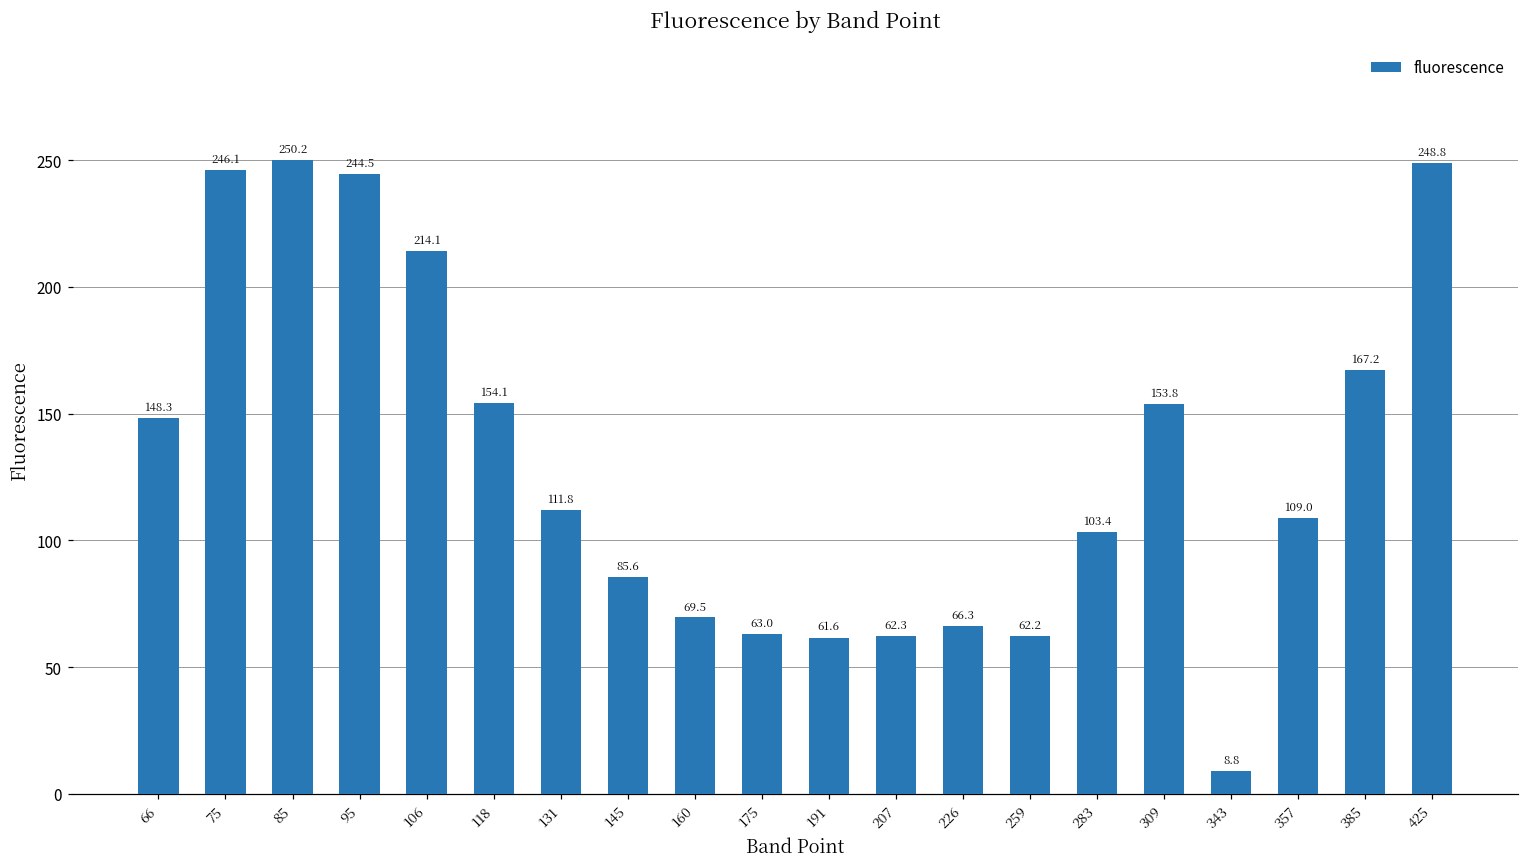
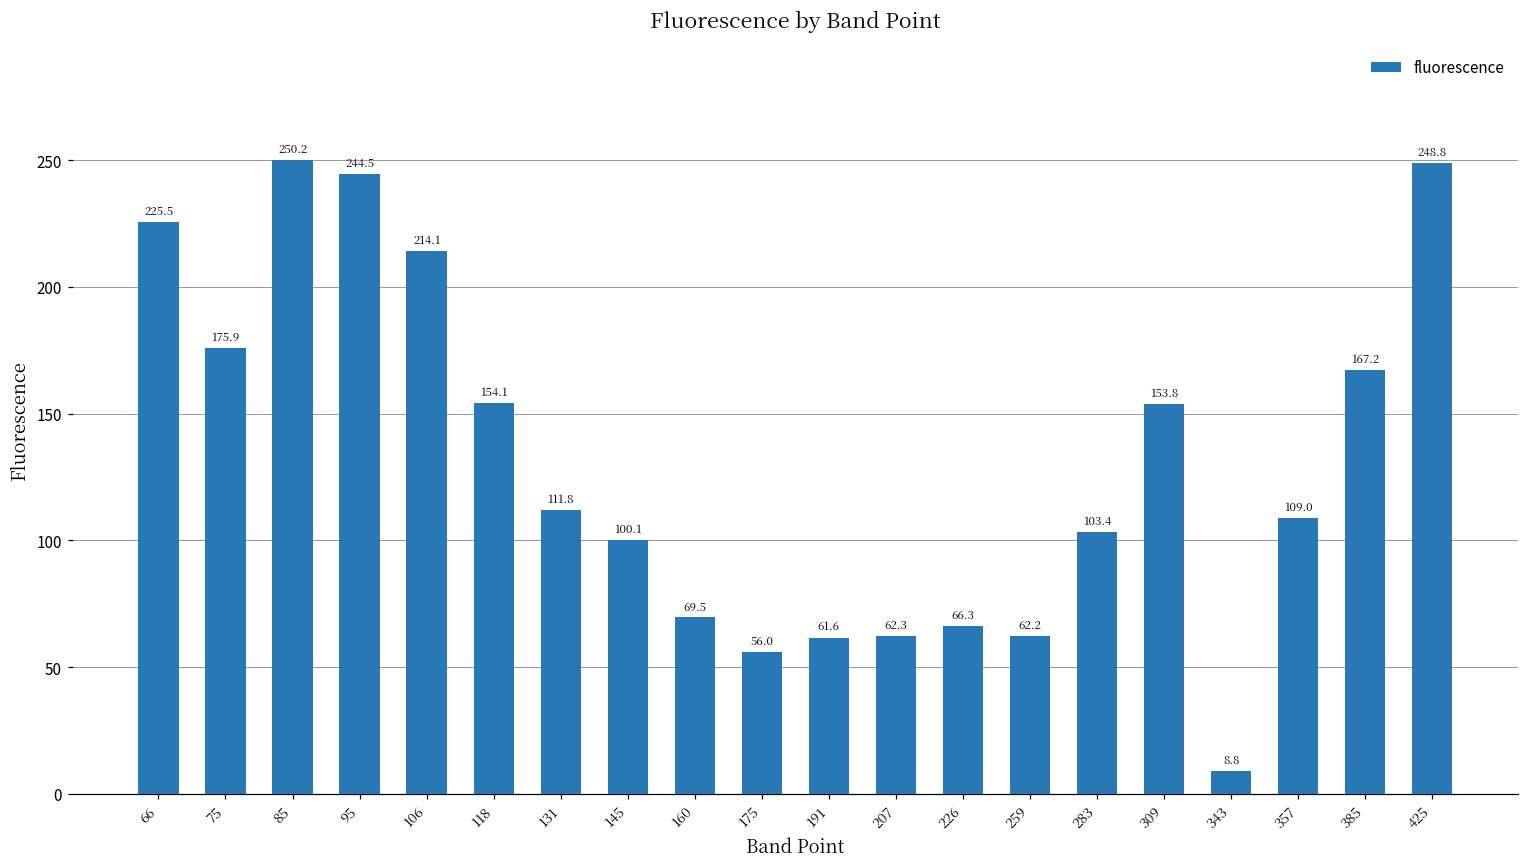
66: 148.3 -> 225.5
75: 246.1 -> 175.9
145: 85.6 -> 100.1
175: 63.0 -> 56.0
